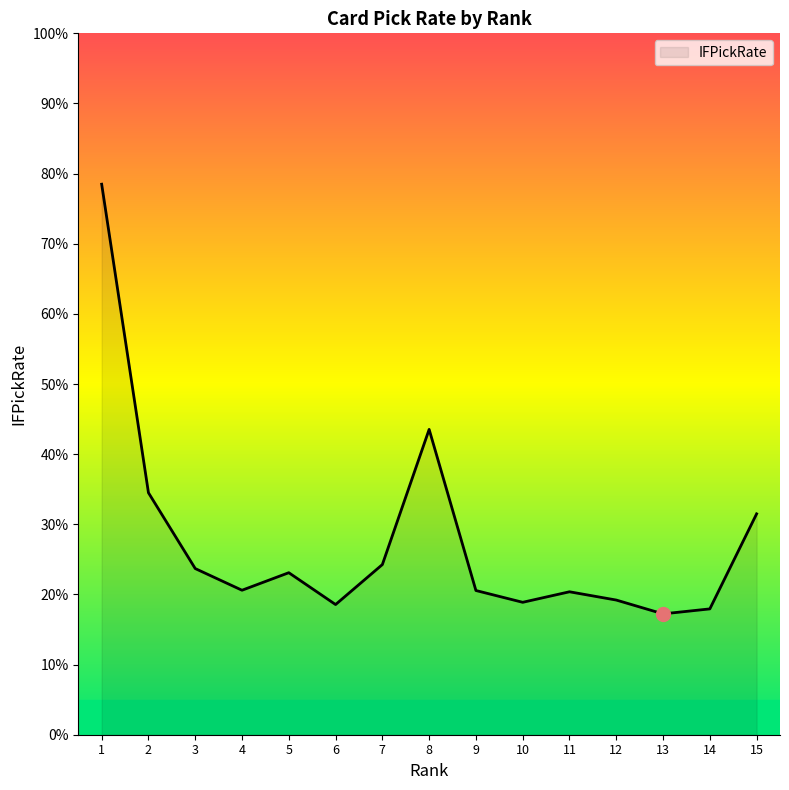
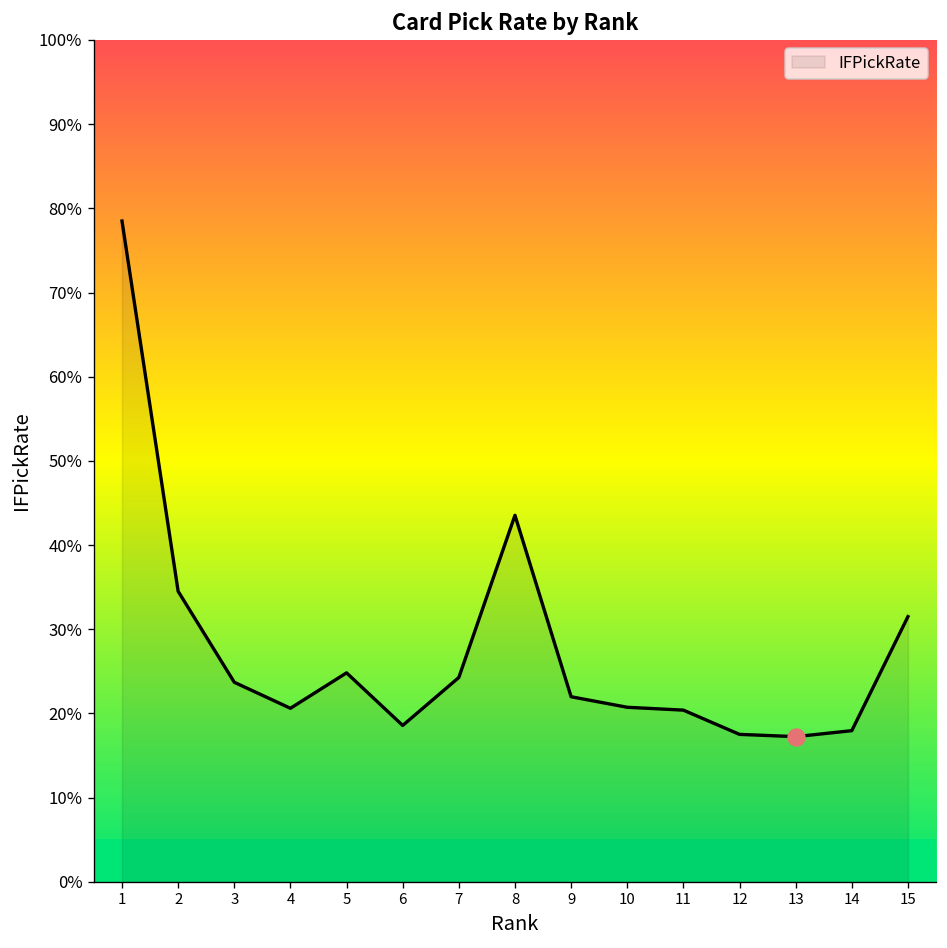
IFPickRate, 5: 23% -> 25%
IFPickRate, 9: 21% -> 22%
IFPickRate, 10: 19% -> 21%
IFPickRate, 12: 19% -> 18%
